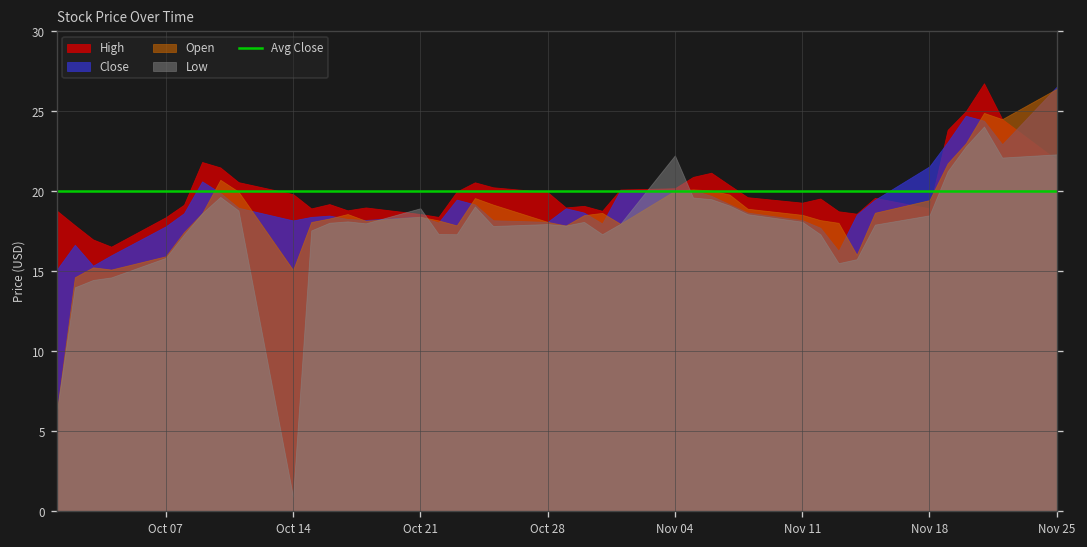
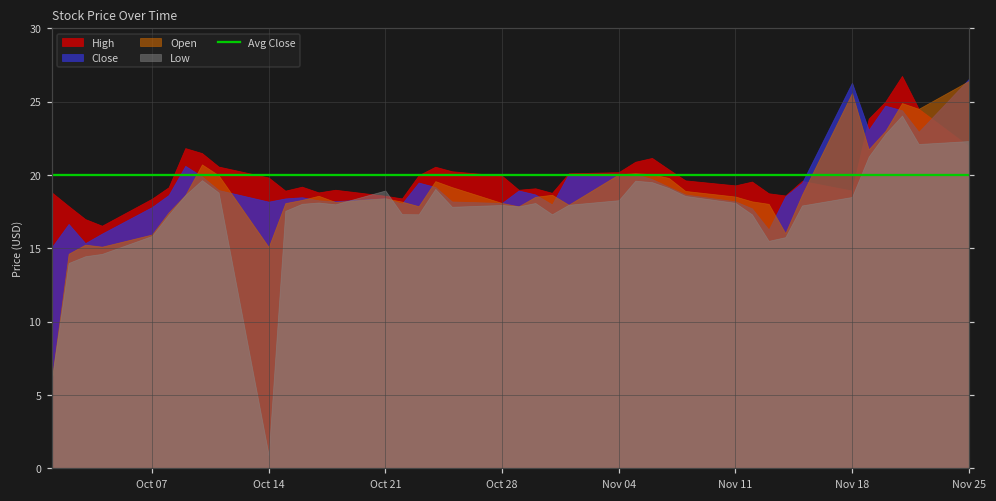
Low, Nov 04: 22.2 -> 18.3
Close, Nov 18: 21.6 -> 26.3
Open, Nov 18: 19.5 -> 25.6
